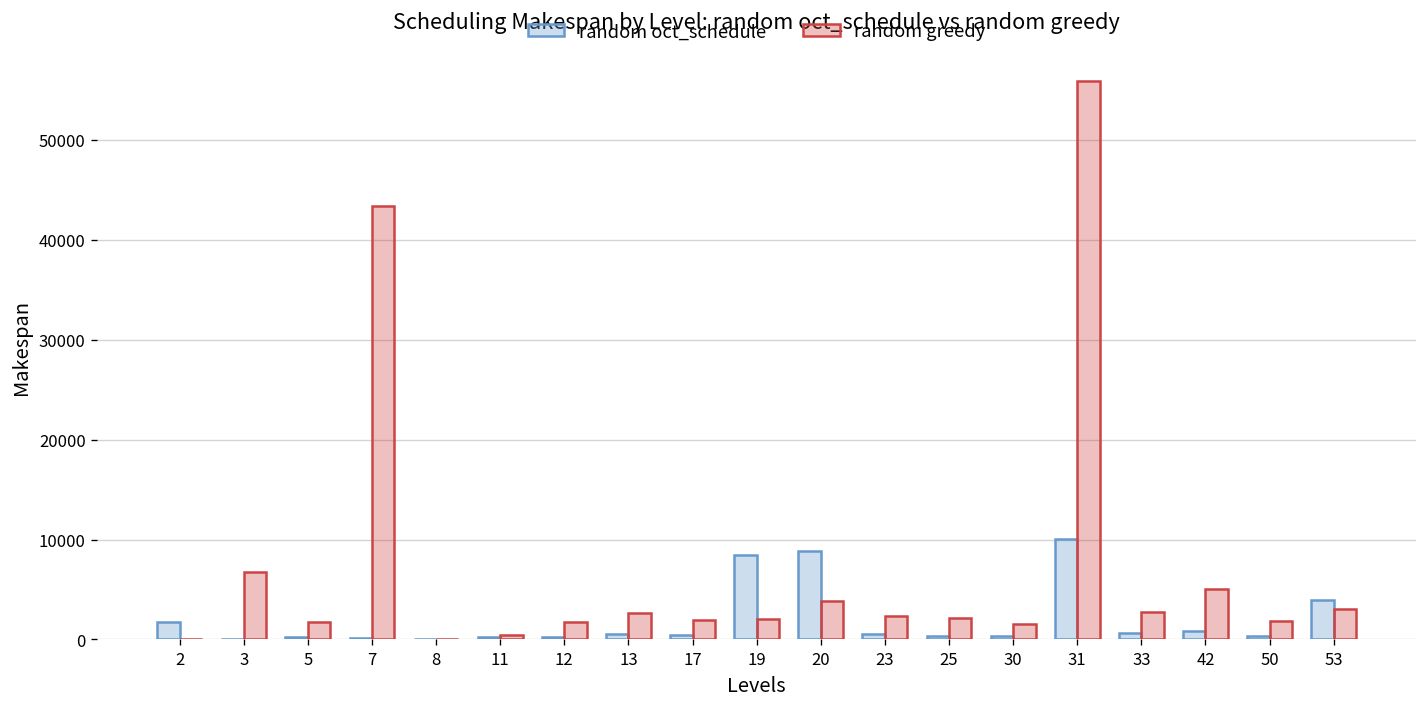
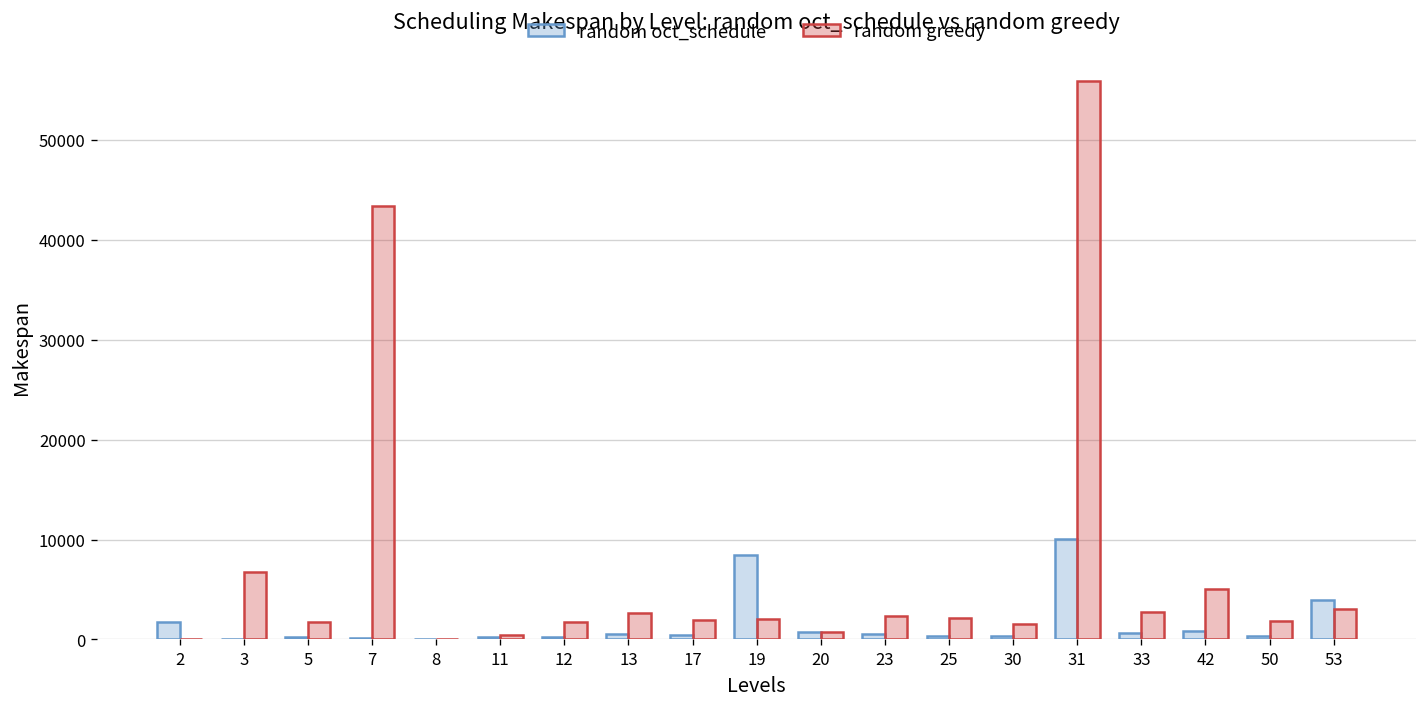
random oct_schedule, 20: 9000 -> 1000
random greedy, 20: 4000 -> 1000
